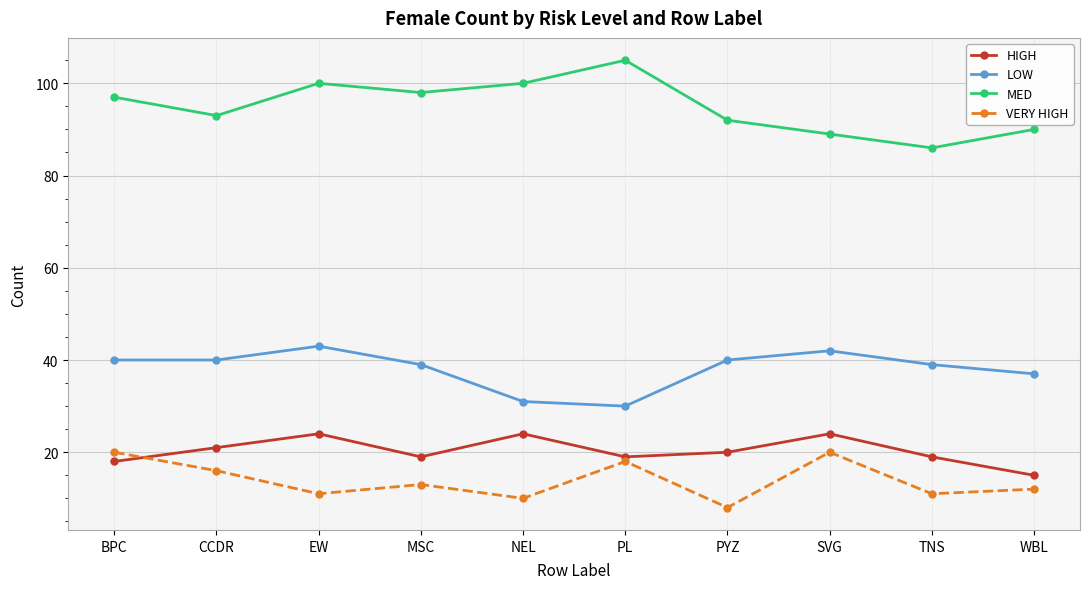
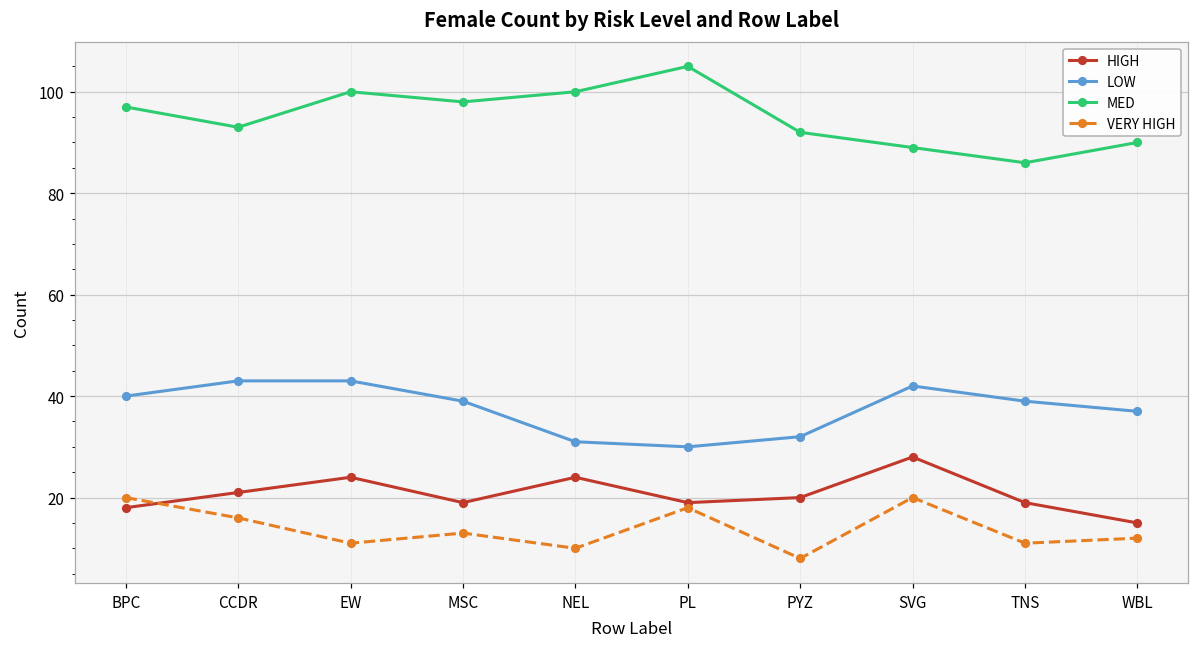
LOW, CCDR: 40 -> 43
LOW, PYZ: 40 -> 32
HIGH, SVG: 24 -> 28
